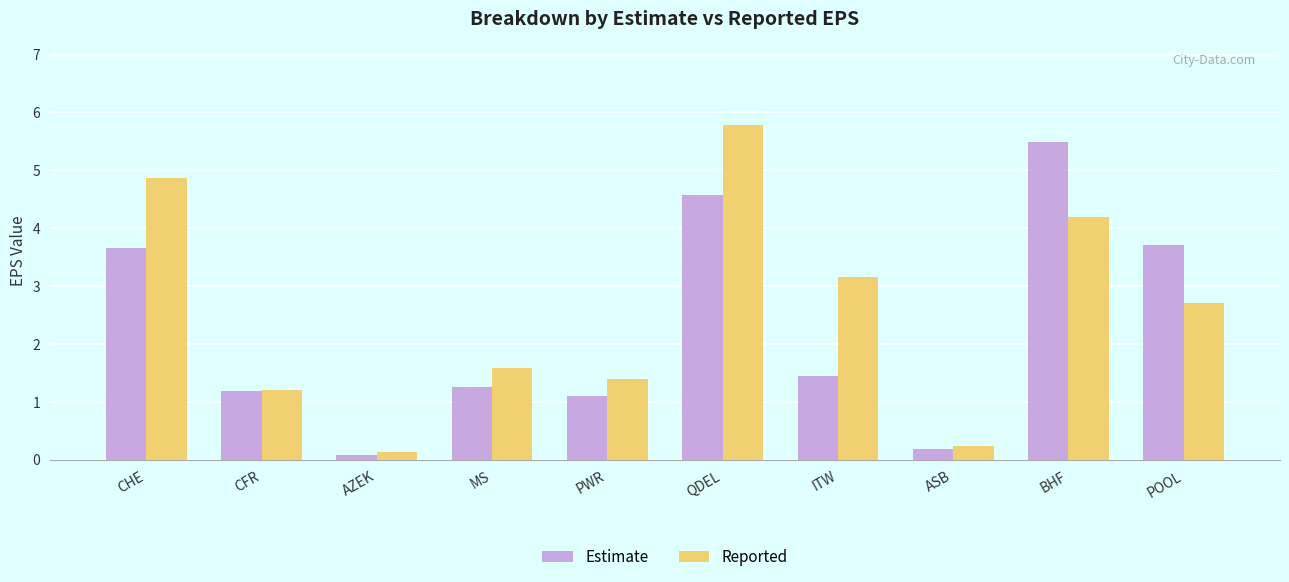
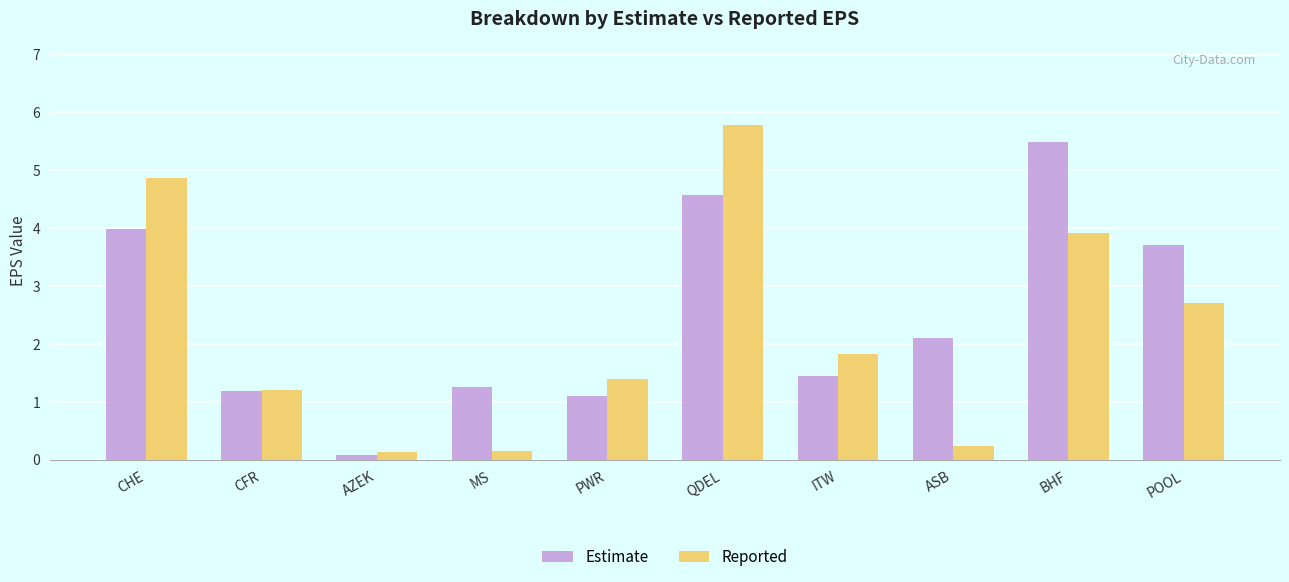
Estimate, CHE: 3.7 -> 4.0
Reported, MS: 1.6 -> 0.2
Reported, ITW: 3.2 -> 1.8
Estimate, ASB: 0.2 -> 2.1
Reported, BHF: 4.2 -> 3.9
